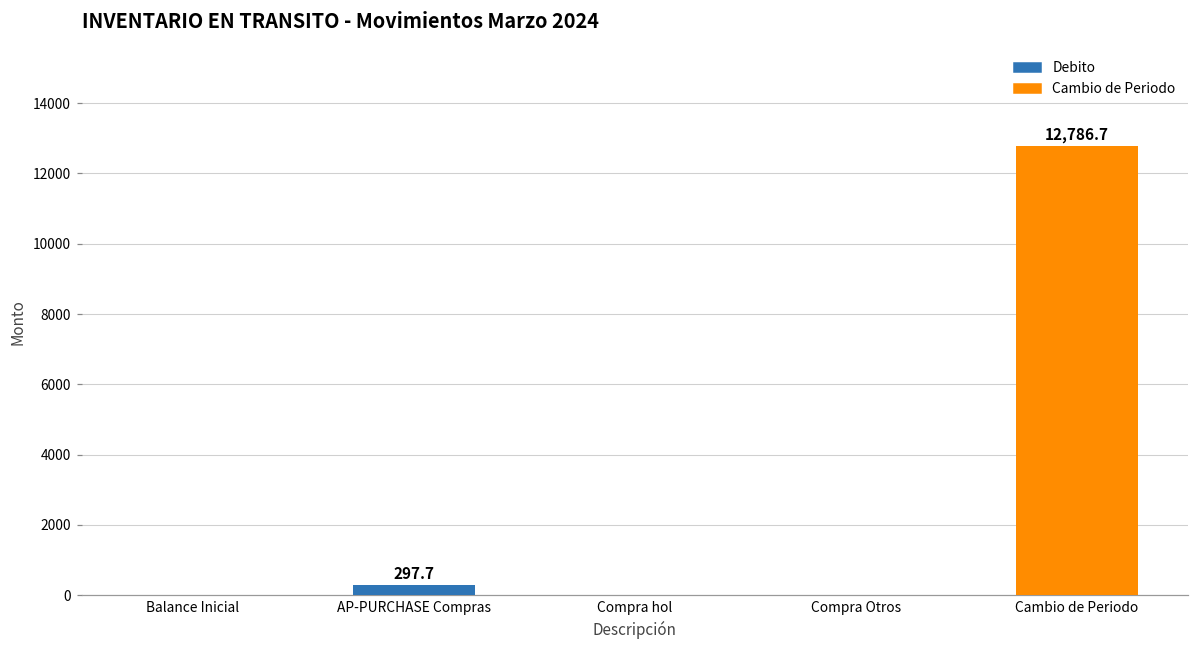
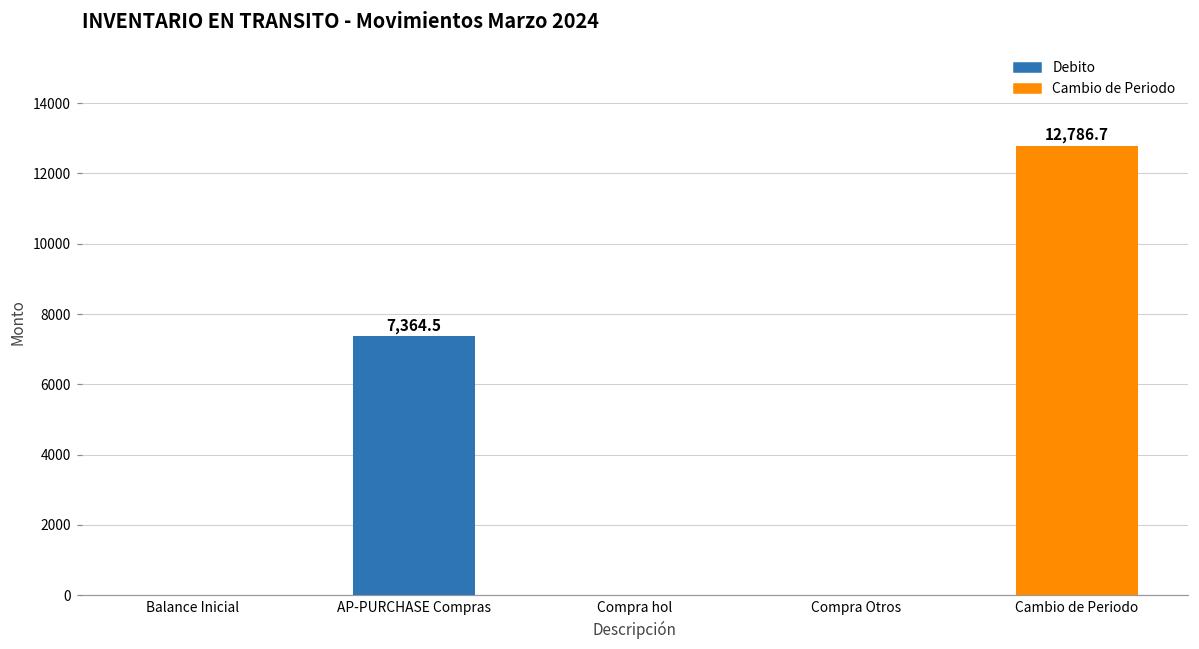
AP-PURCHASE Compras: 297.7 -> 7,364.5
